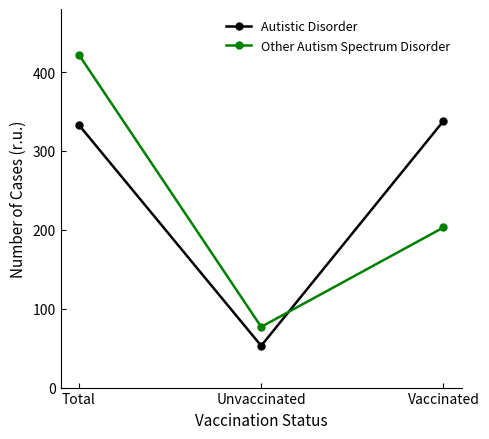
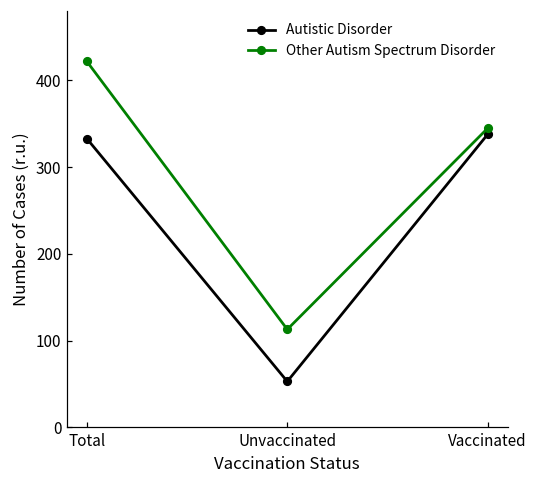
Other Autism Spectrum Disorder, Unvaccinated: 80 -> 110
Other Autism Spectrum Disorder, Vaccinated: 200 -> 350
